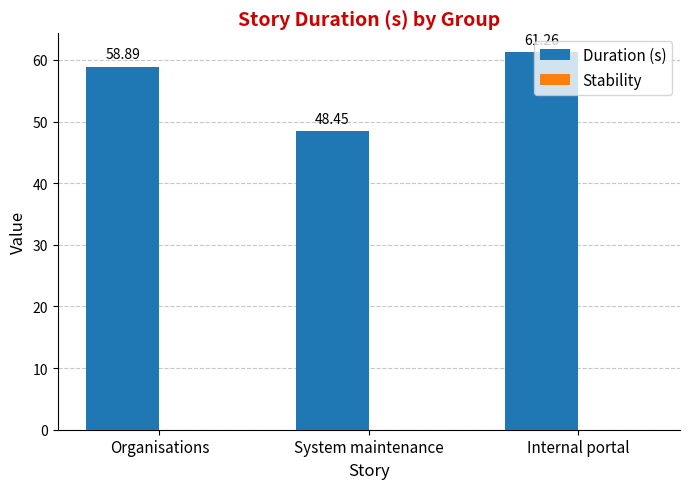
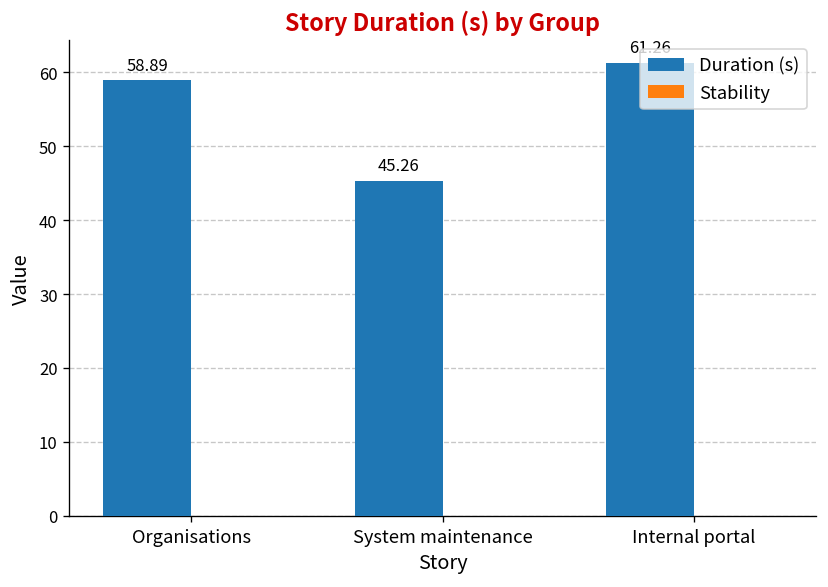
Duration (s), System maintenance: 48.45 -> 45.26
